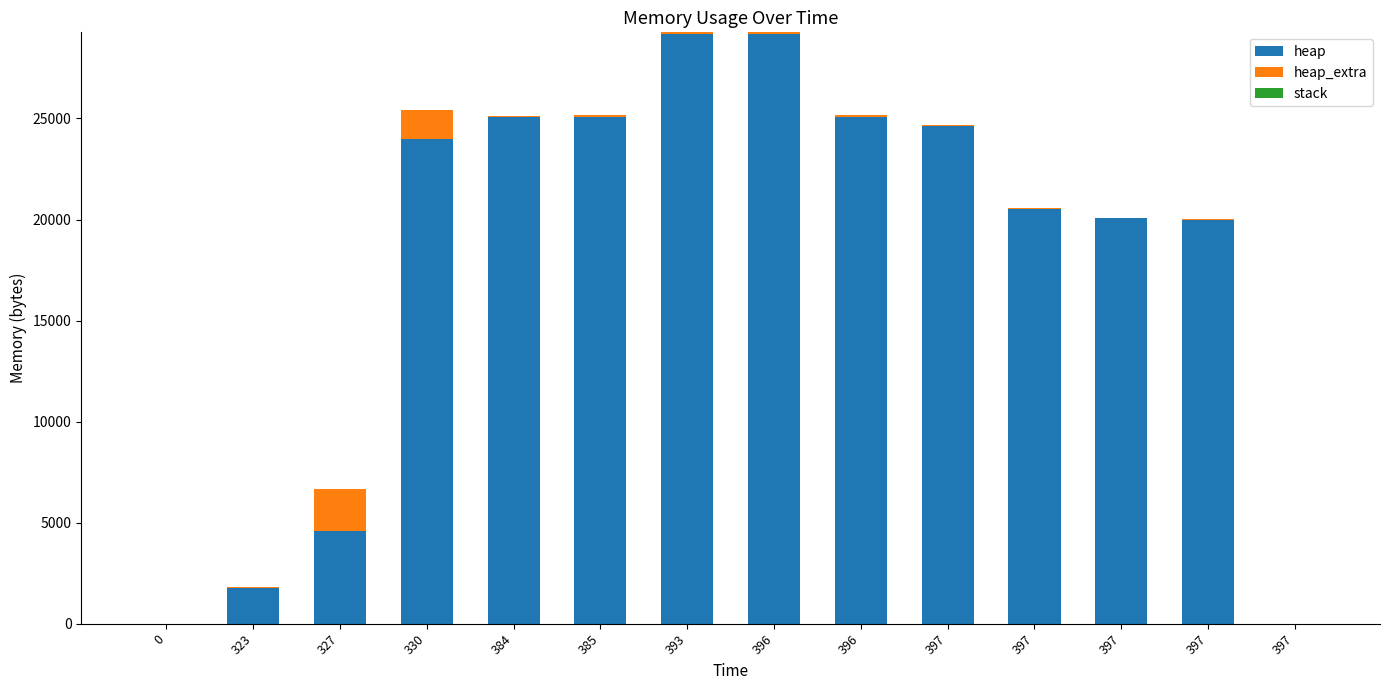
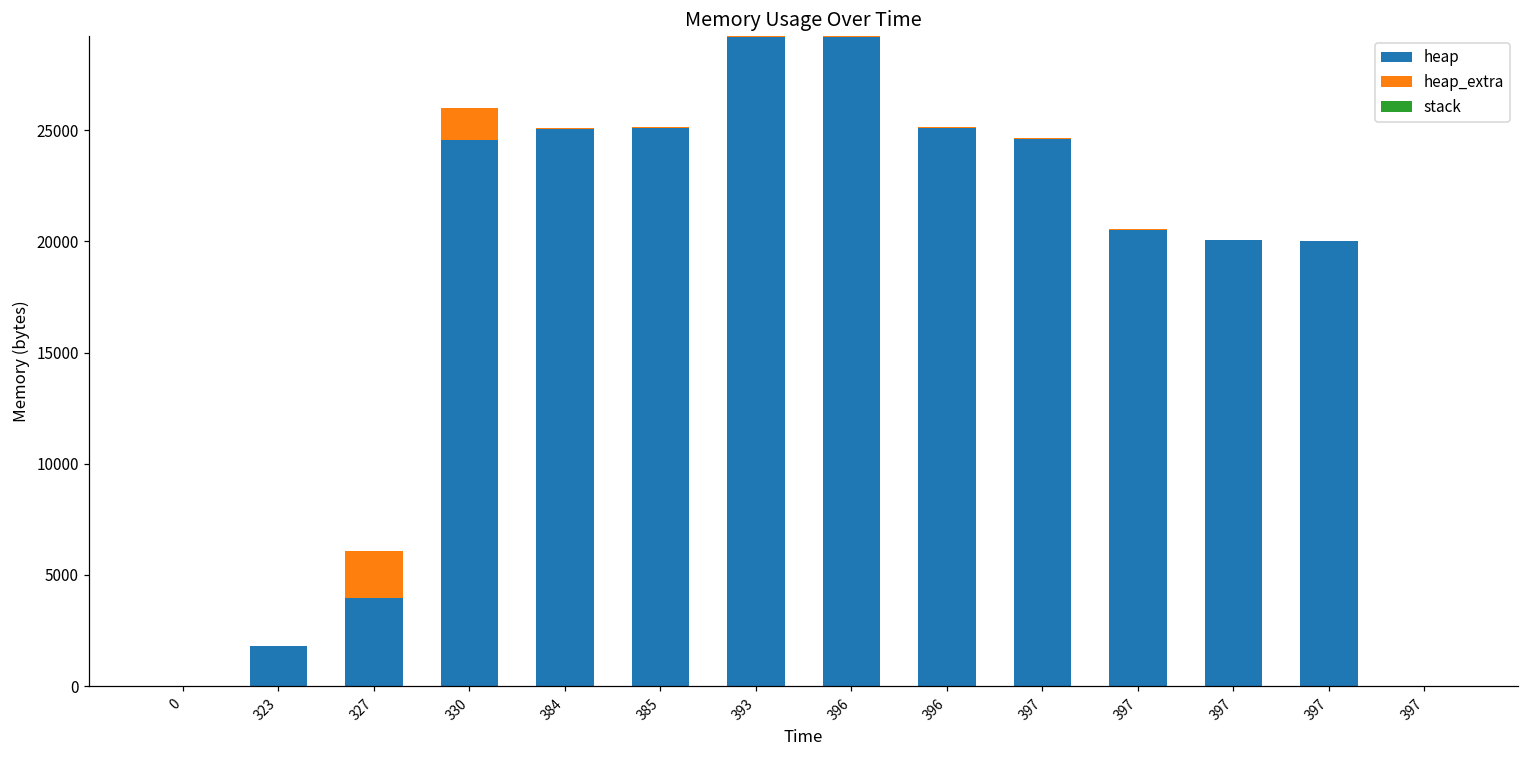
heap, 327: 4600 -> 3900
heap, 330: 24000 -> 24600
